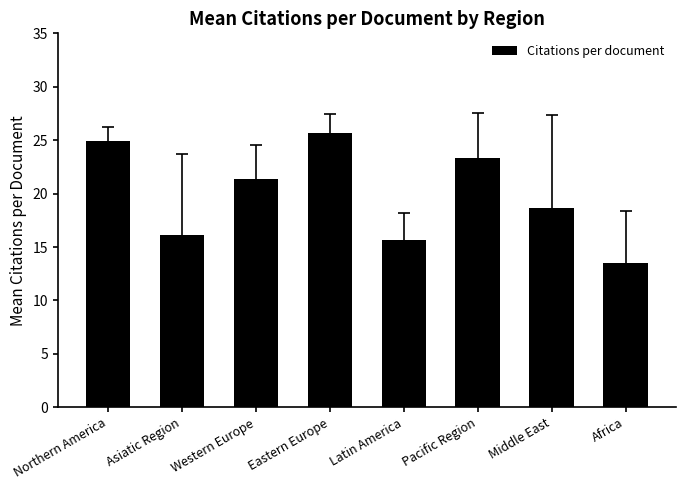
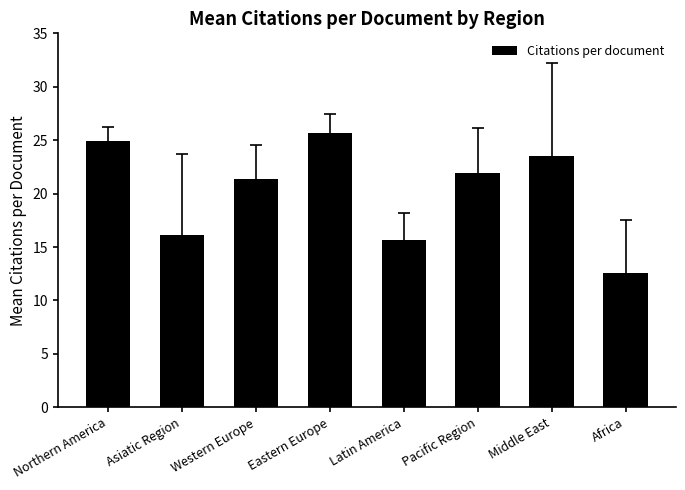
Citations per document, Pacific Region: 23.3 -> 21.9
Citations per document, Middle East: 18.6 -> 23.5
Citations per document, Africa: 13.5 -> 12.6
